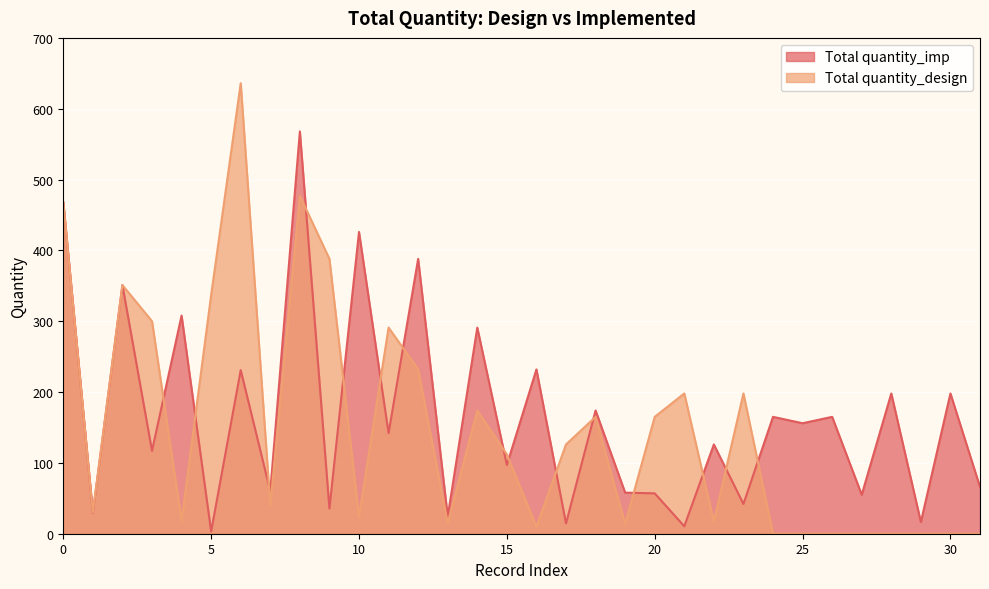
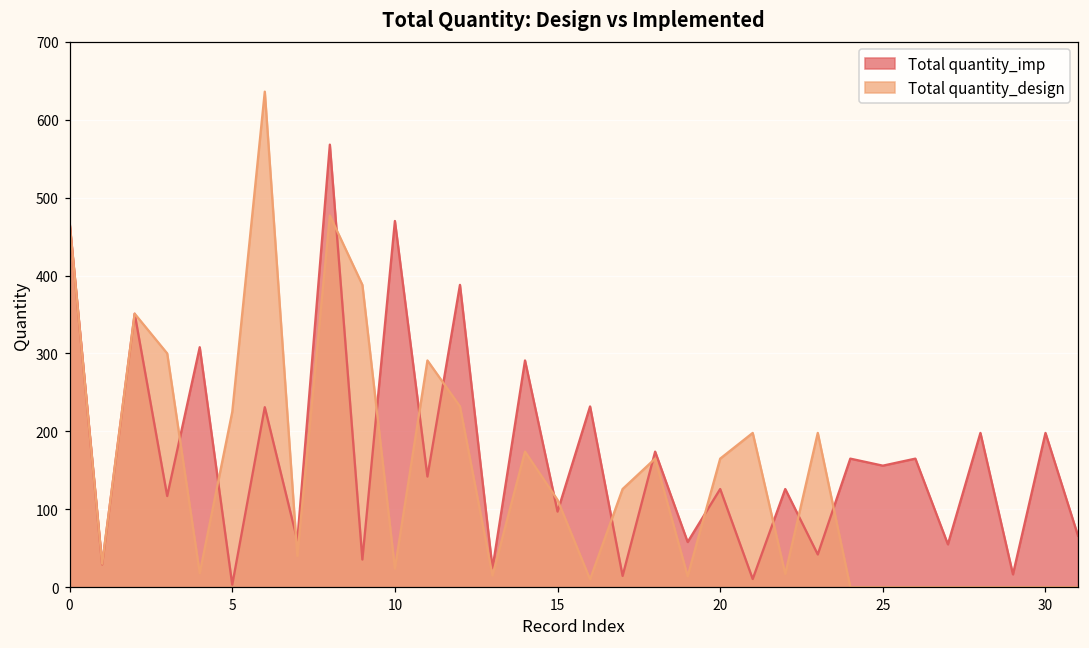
Total quantity_design, 5: 340 -> 230
Total quantity_imp, 10: 430 -> 470
Total quantity_imp, 20: 60 -> 130
